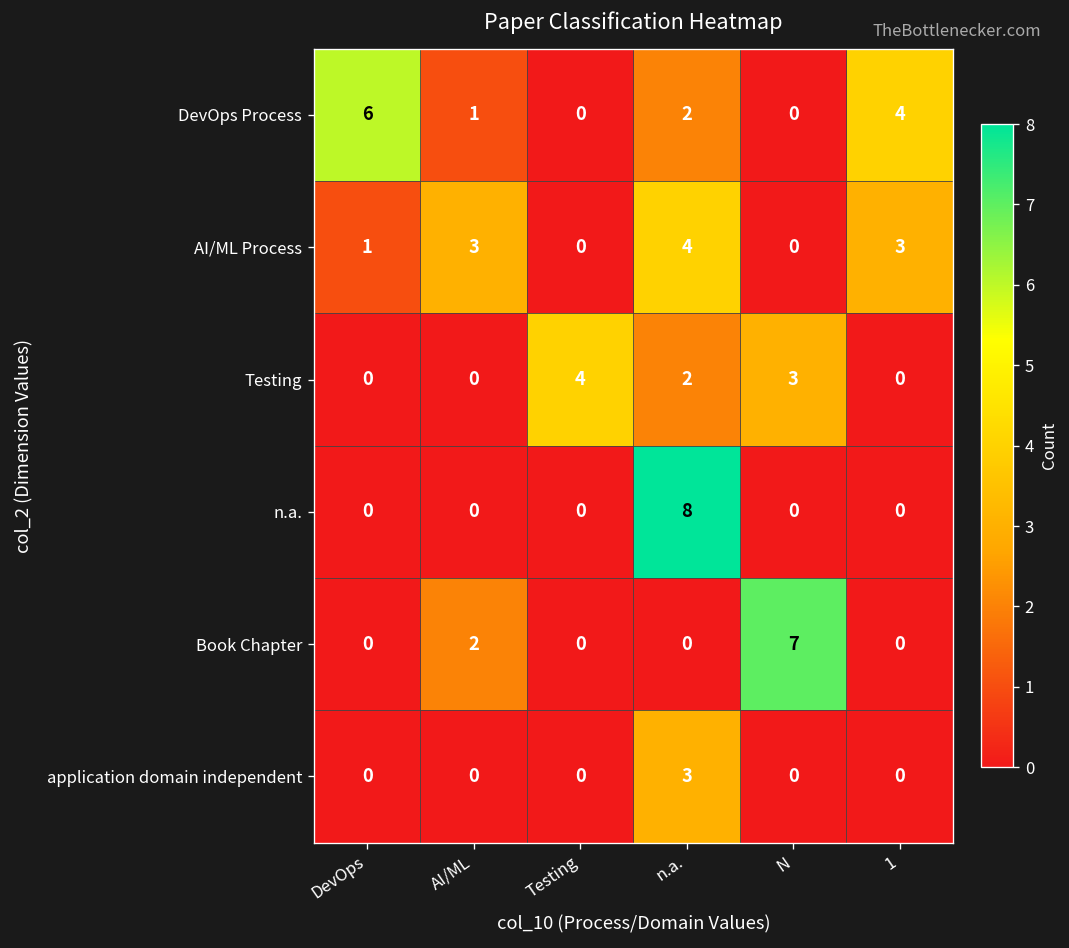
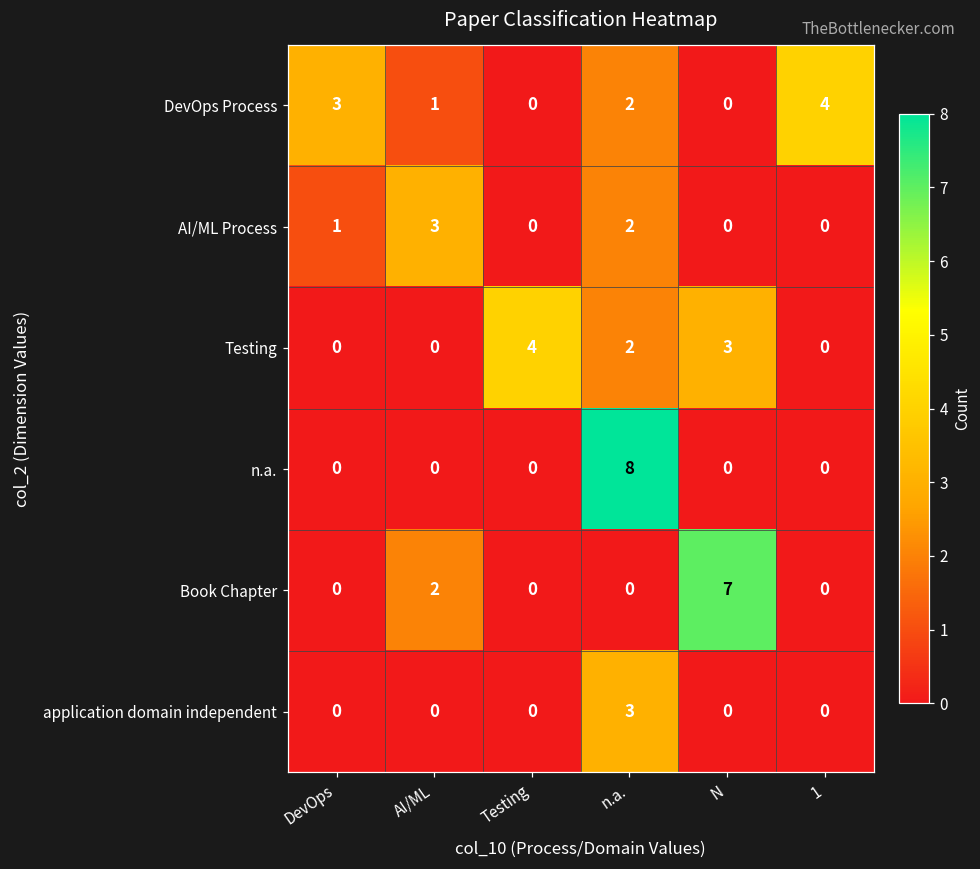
DevOps Process, DevOps: 6 -> 3
AI/ML Process, n.a.: 4 -> 2
AI/ML Process, 1: 3 -> 0
